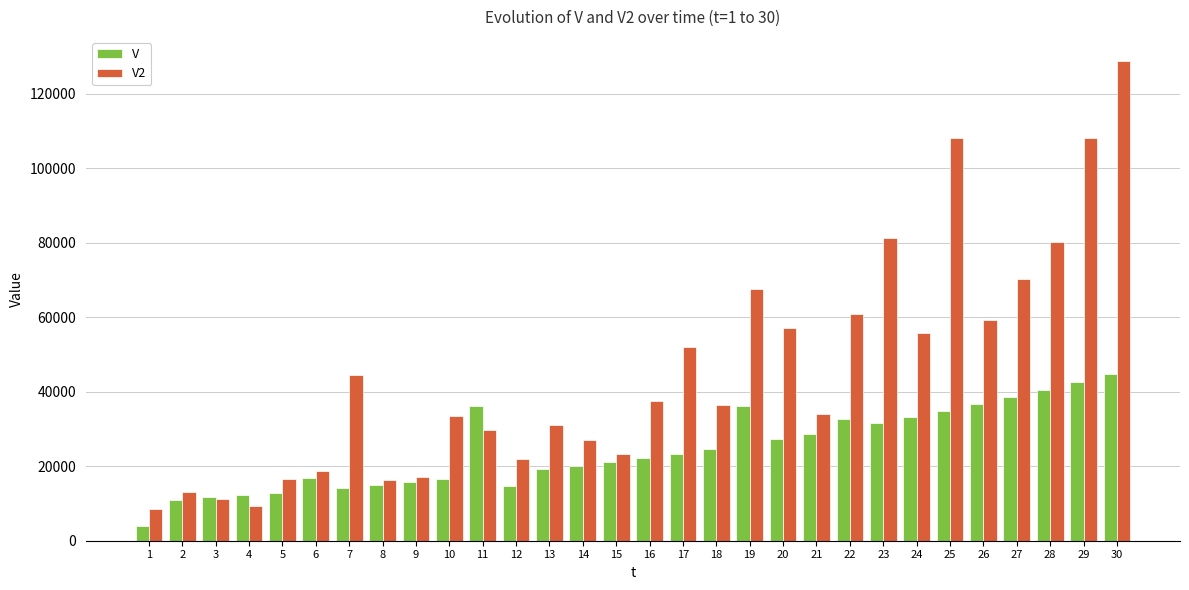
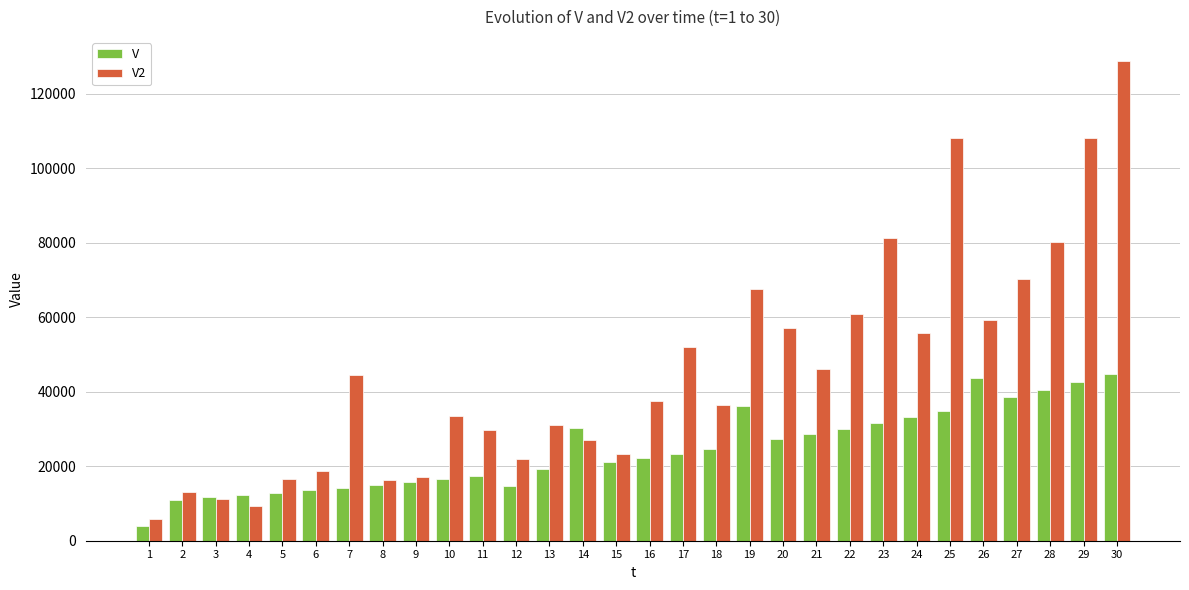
V2, 1: 9000 -> 6000
V, 6: 17000 -> 13000
V, 11: 36000 -> 17000
V, 14: 20000 -> 30000
V2, 21: 34000 -> 46000
V, 22: 33000 -> 30000
V, 26: 37000 -> 44000
